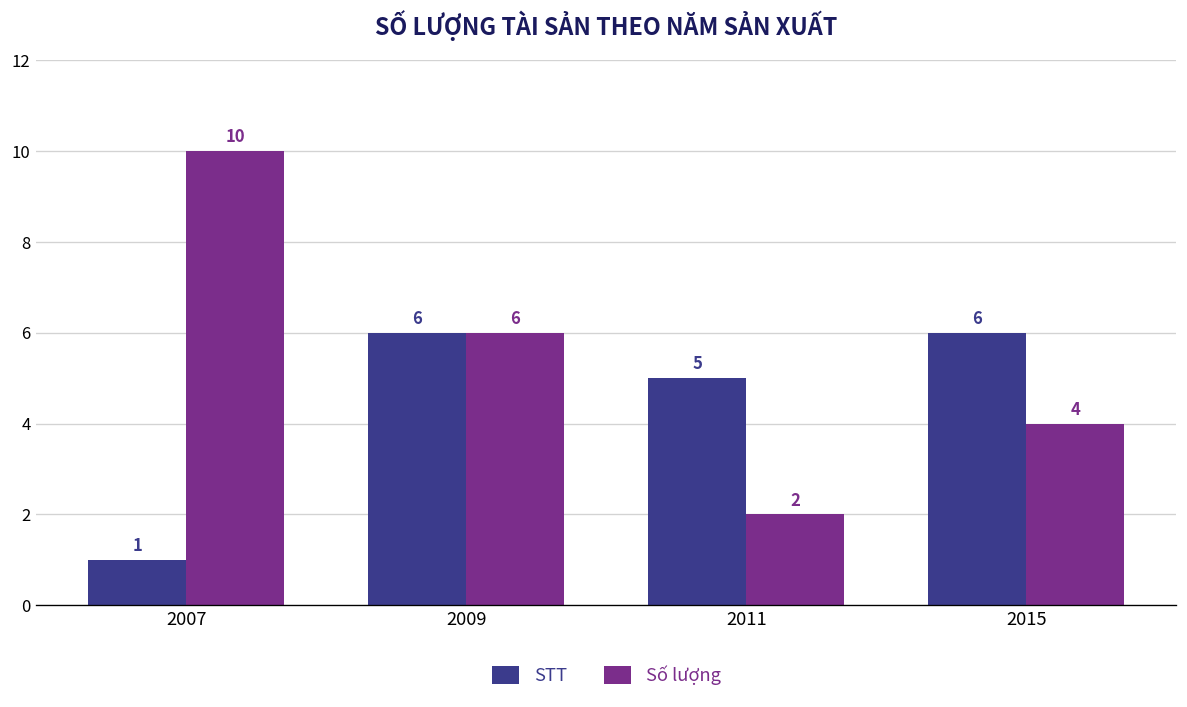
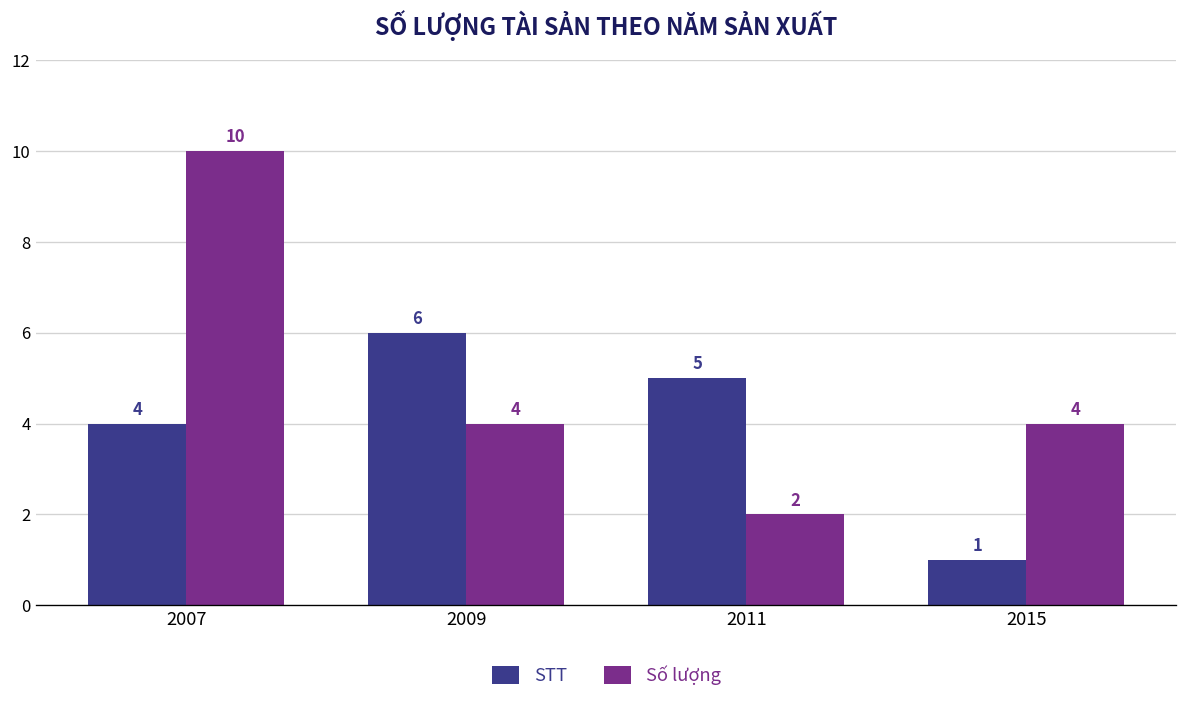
STT, 2007: 1 -> 4
Số lượng, 2009: 6 -> 4
STT, 2015: 6 -> 1
